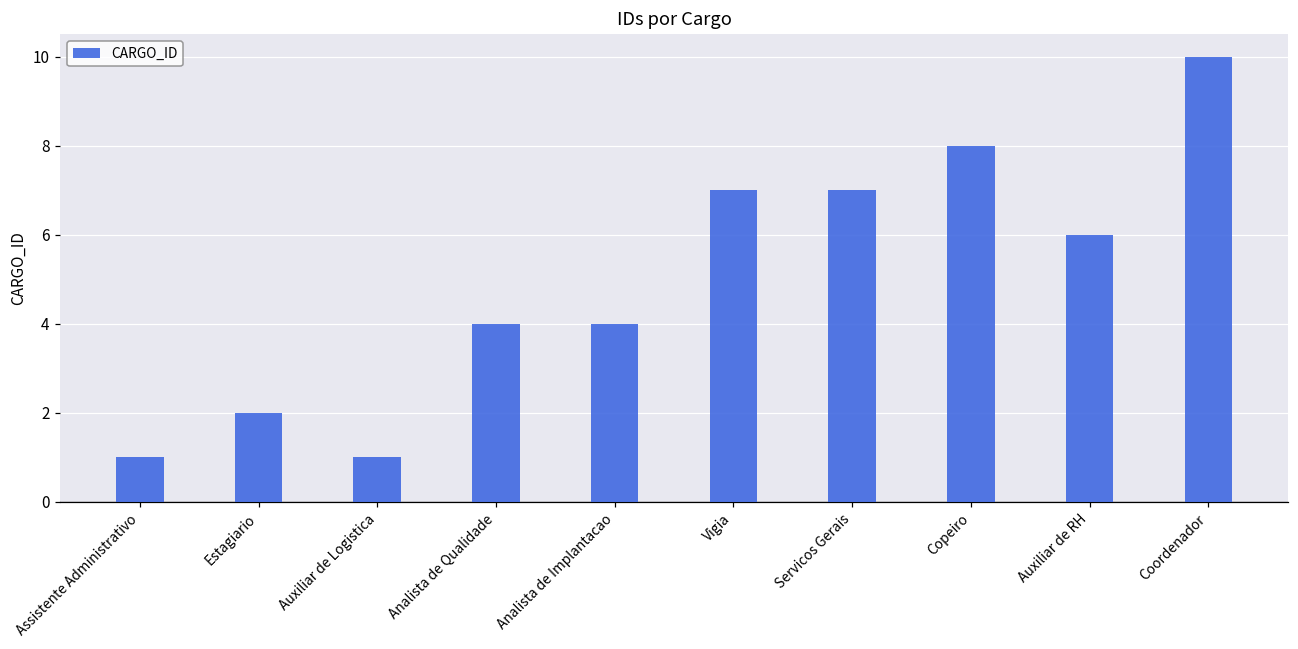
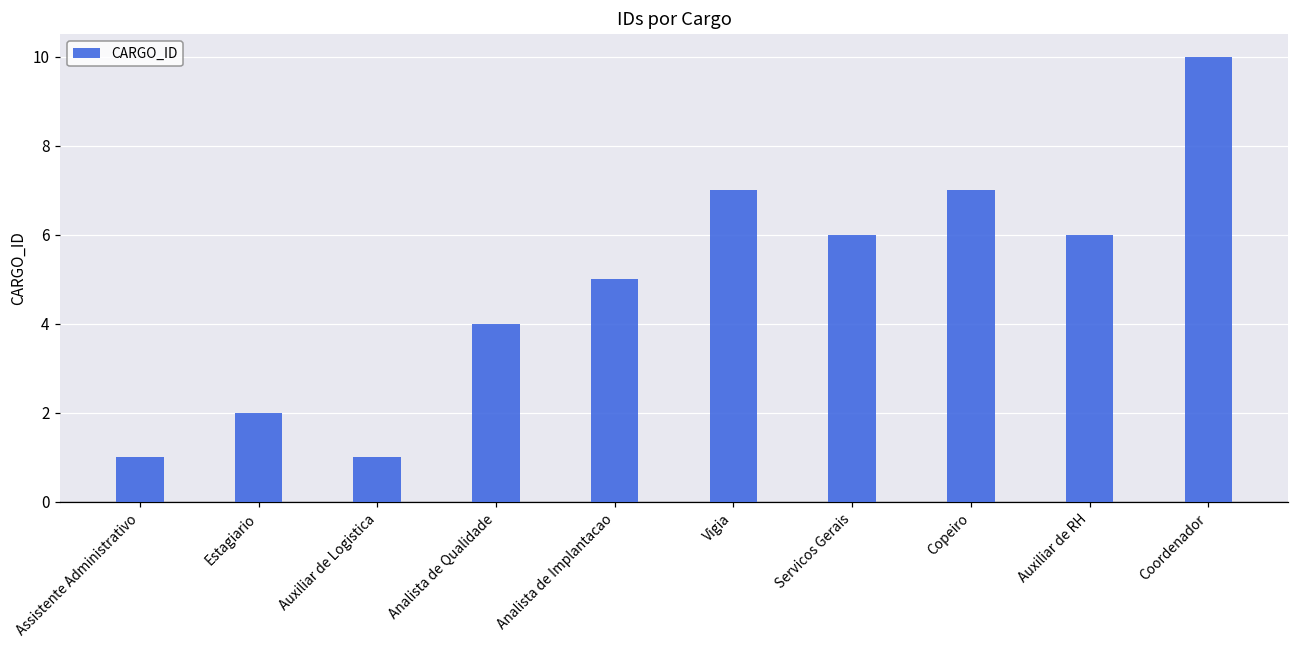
Analista de Implantacao: 4 -> 5
Servicos Gerais: 7 -> 6
Copeiro: 8 -> 7
